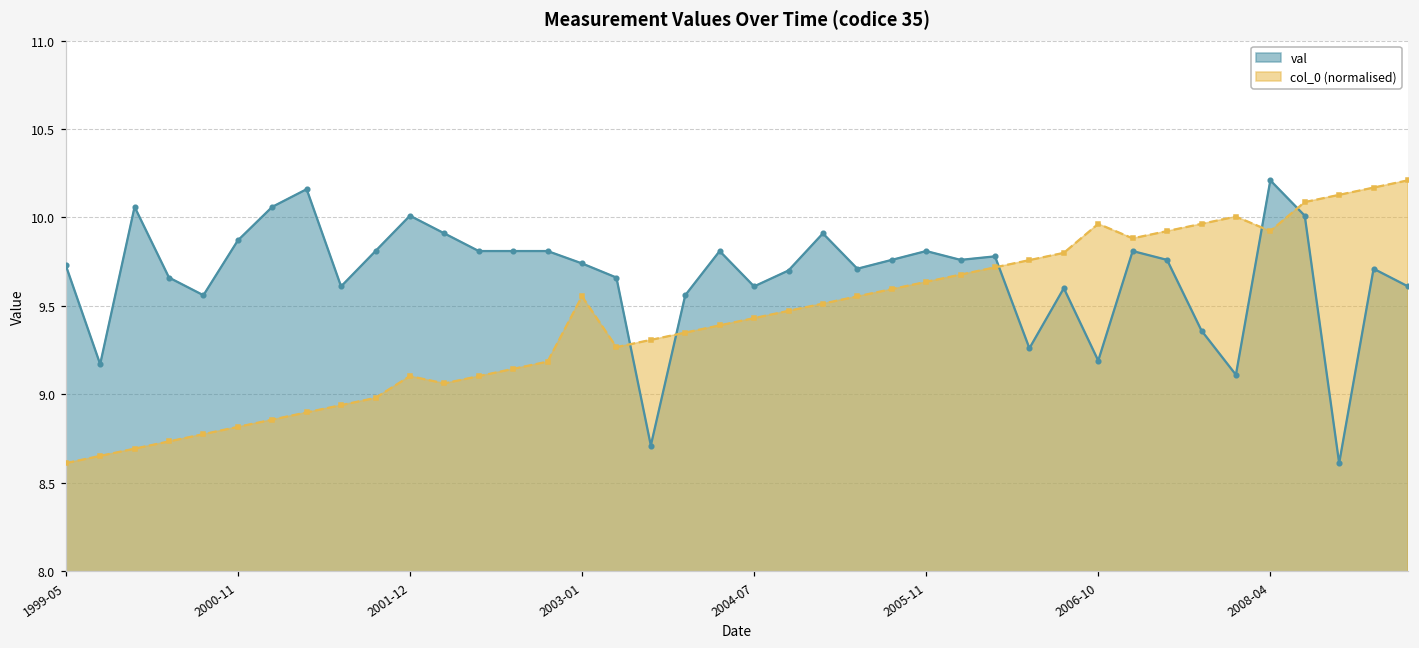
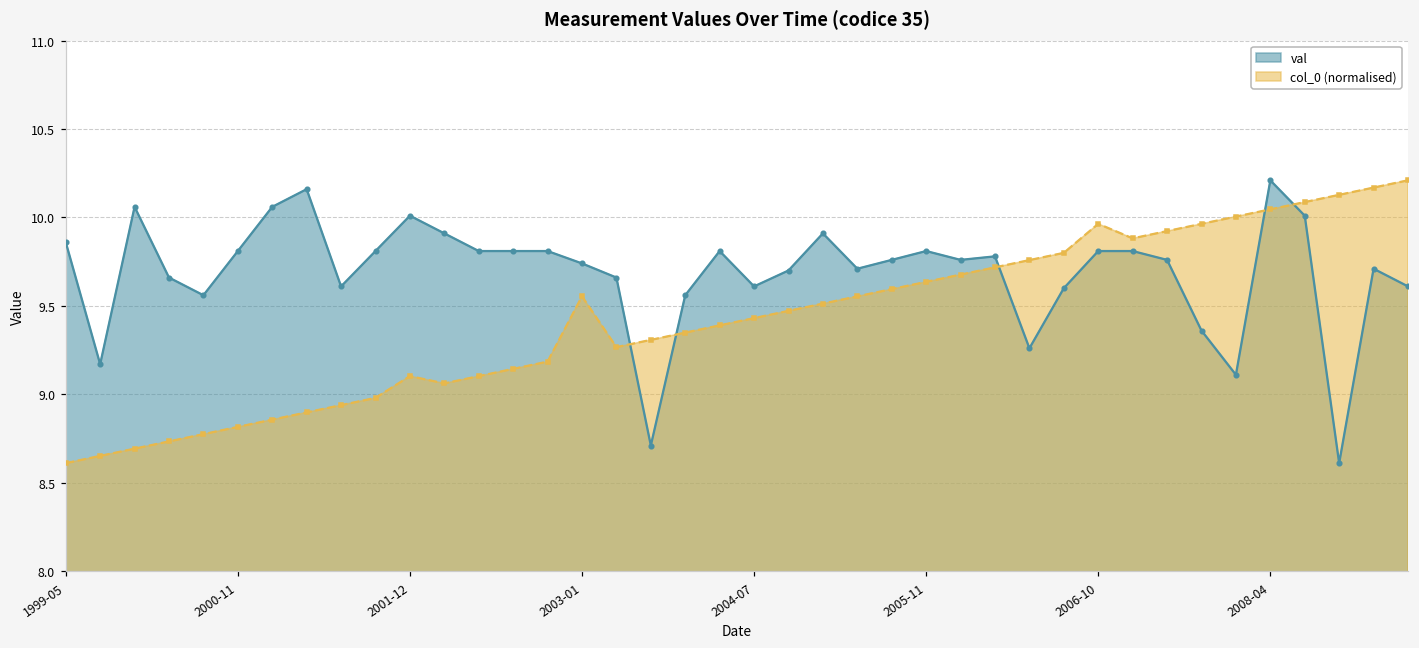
val, 1999-05: 9.73 -> 9.86
val, 2000-11: 9.87 -> 9.81
val, 2006-10: 9.19 -> 9.81
col_0 (normalised), 2008-04: 9.92 -> 10.05
